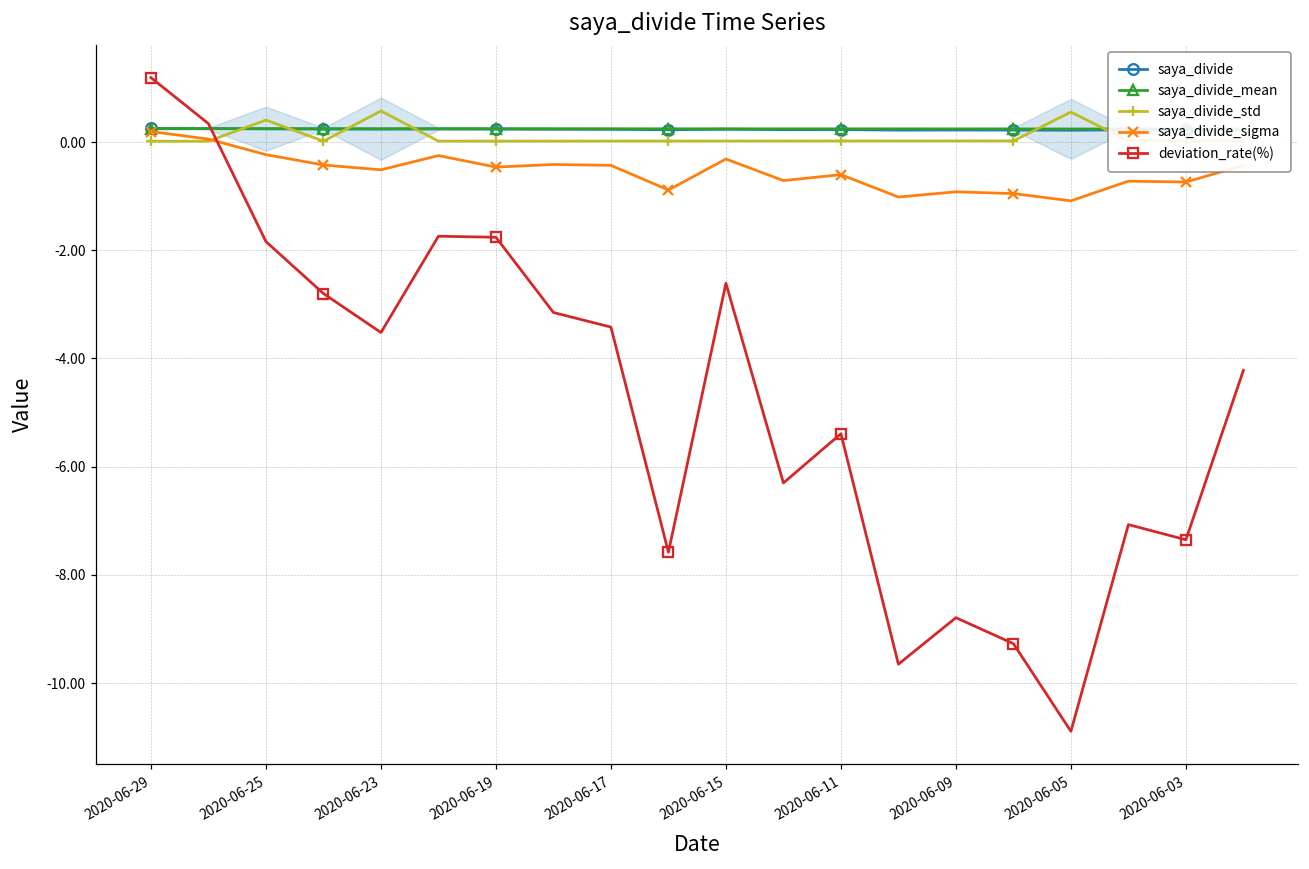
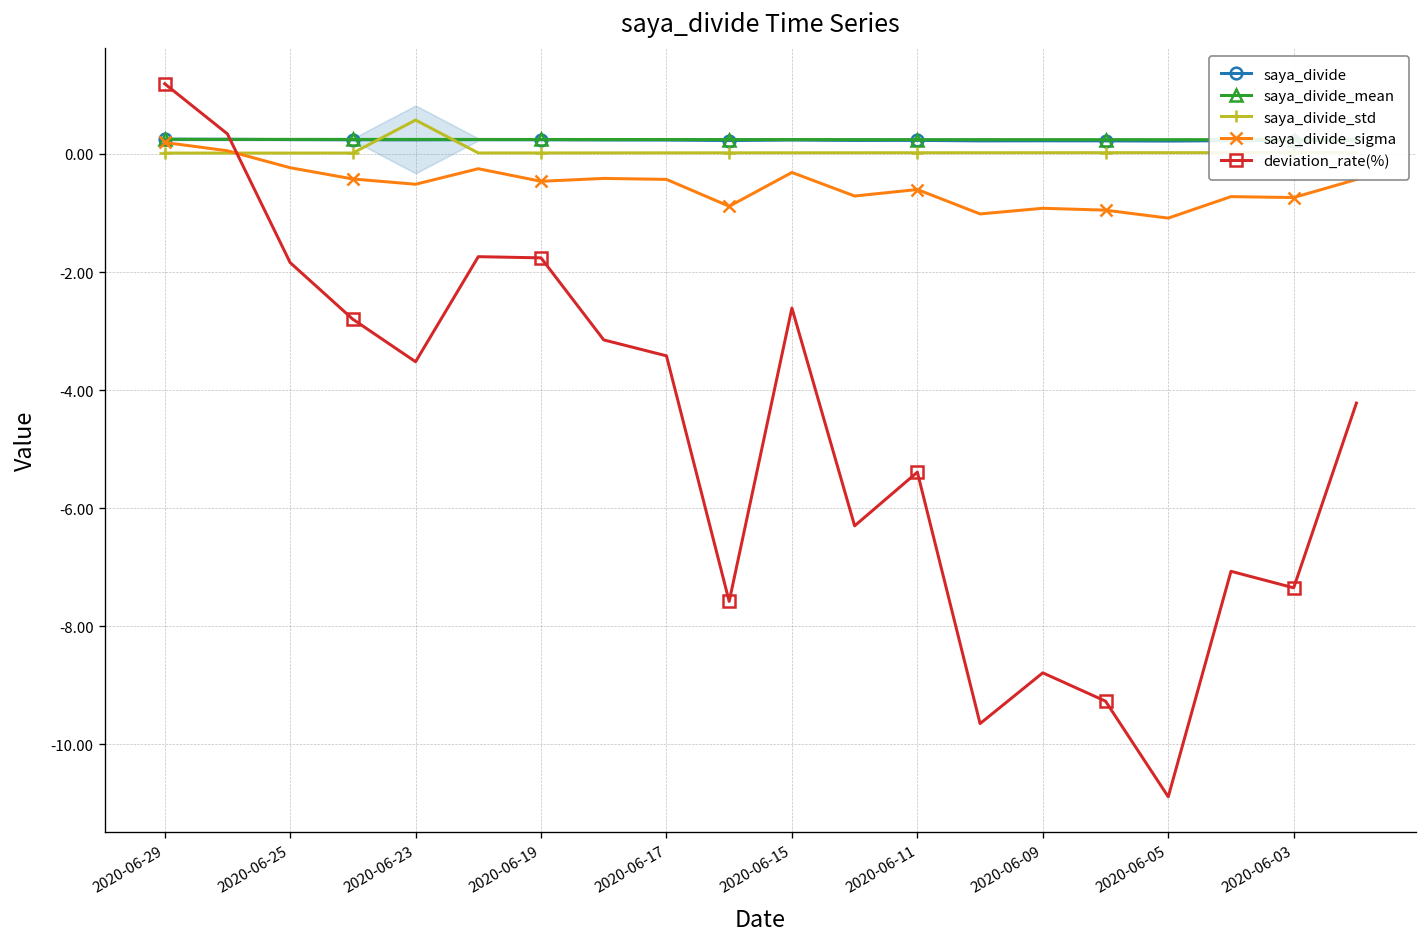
saya_divide_std, 2020-06-25: 0.4 -> 0.0
saya_divide_std, 2020-06-05: 0.6 -> 0.0
